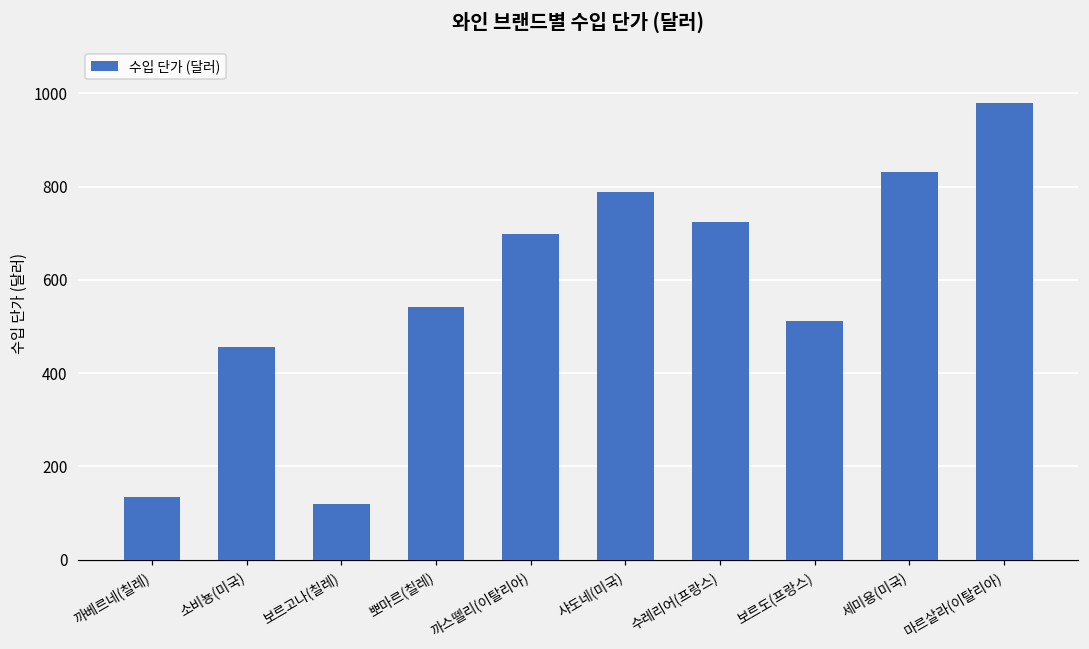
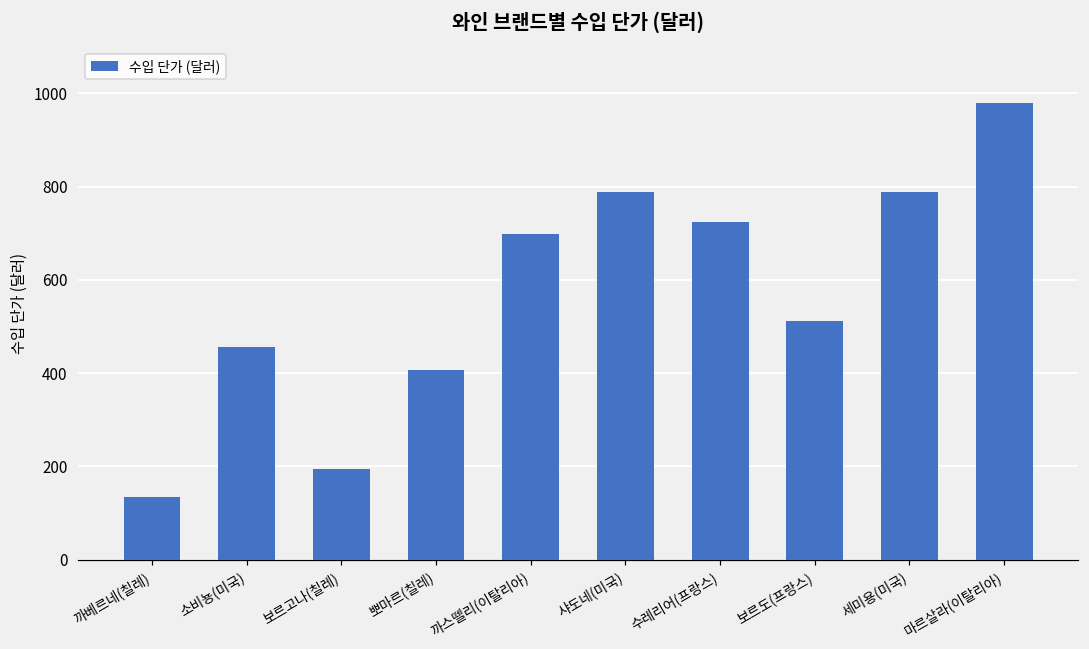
보르고나(칠레): 120 -> 190
뽀마르(칠레): 540 -> 410
세미용(미국): 830 -> 790
